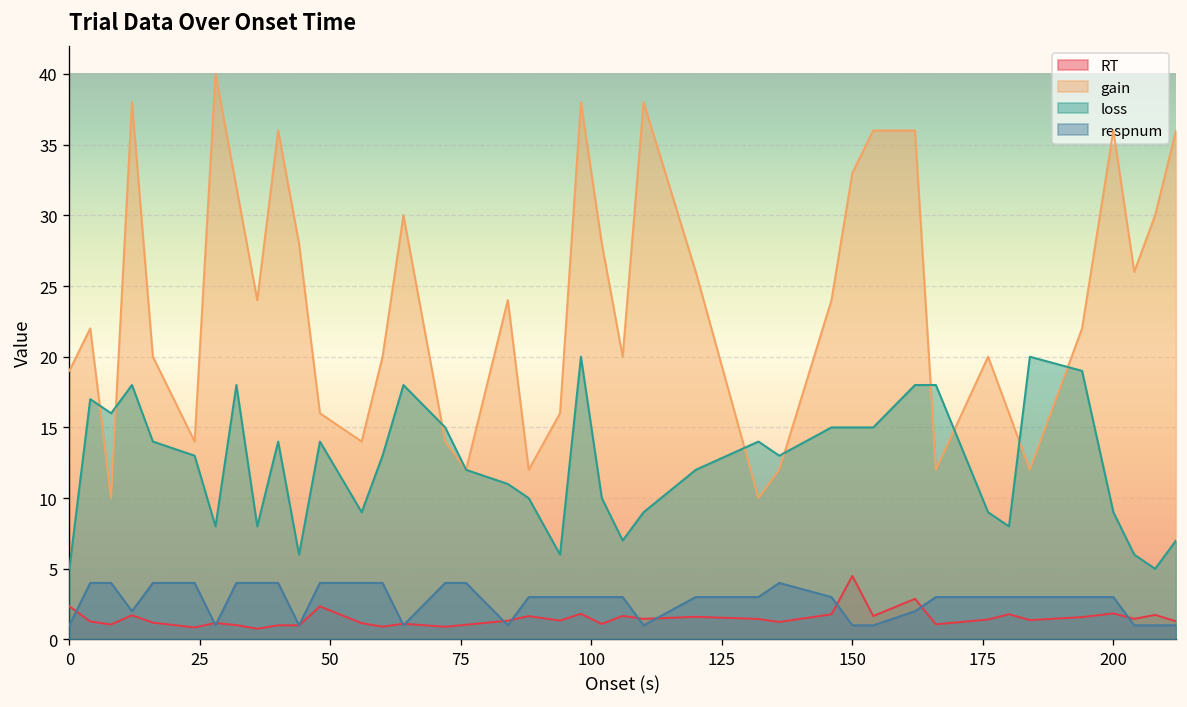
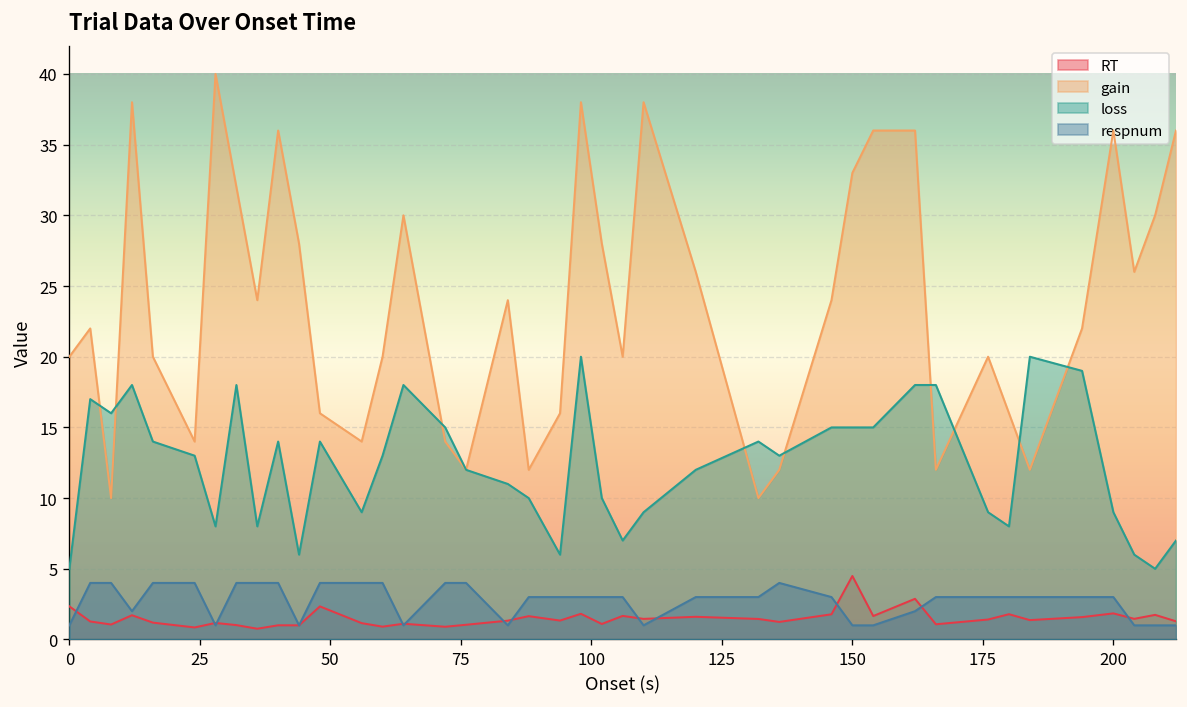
gain, 0: 19 -> 20
